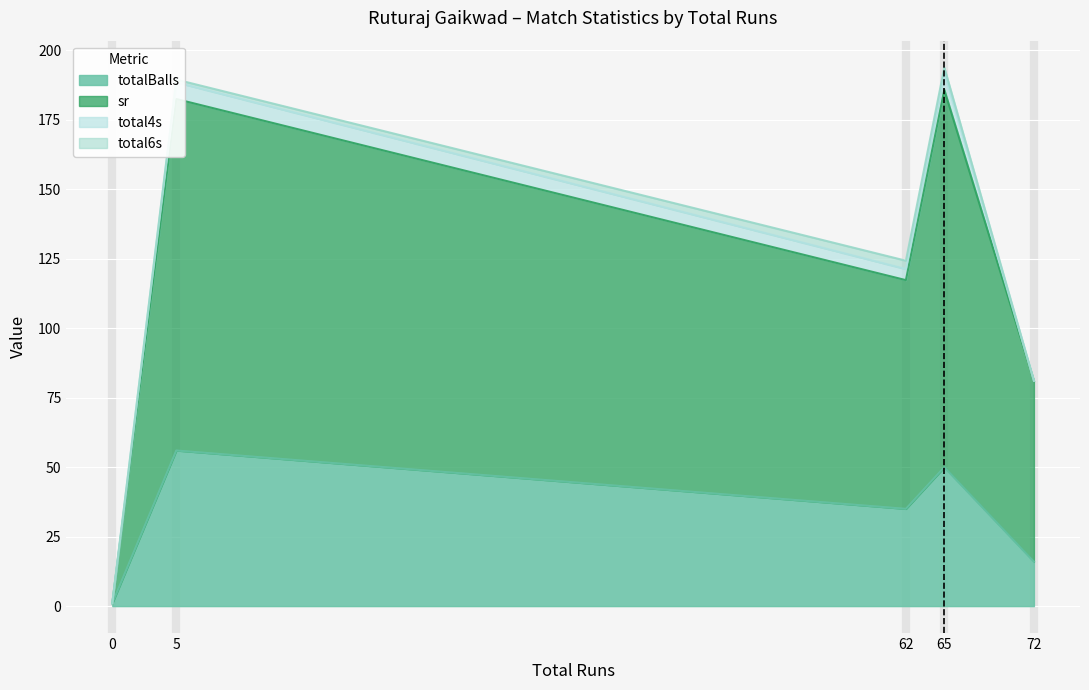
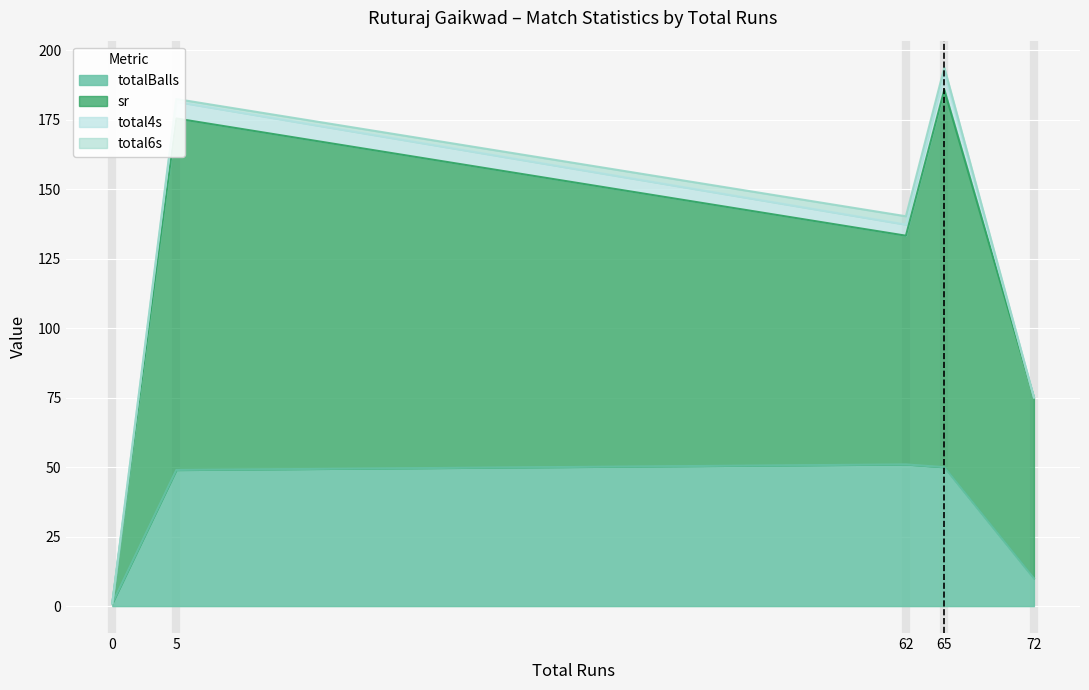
totalBalls, 5: 56 -> 49
totalBalls, 62: 35 -> 51
totalBalls, 72: 16 -> 10
